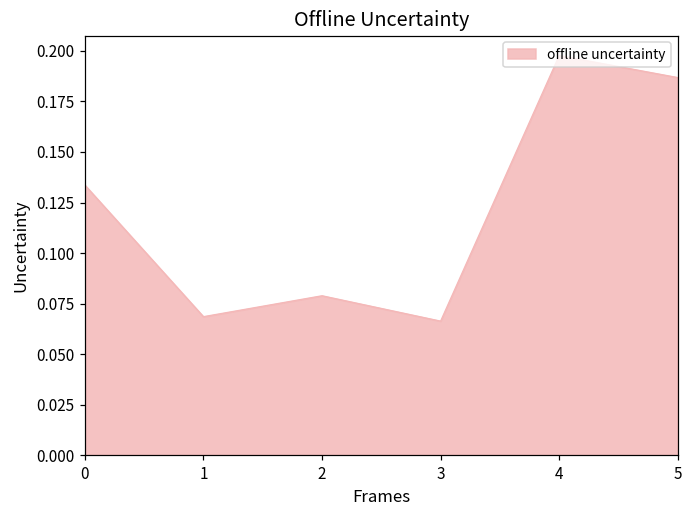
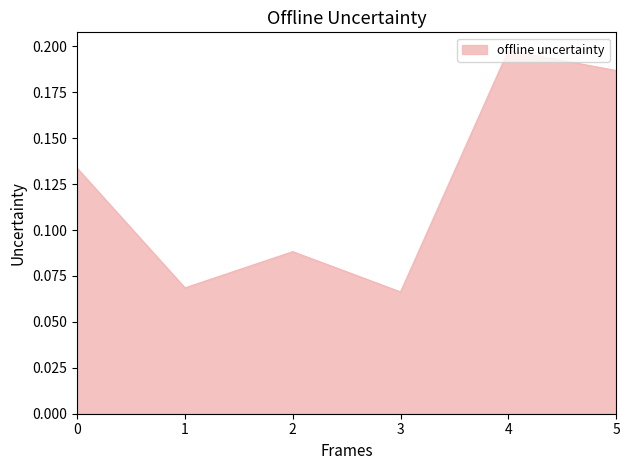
2: 0.079 -> 0.088
